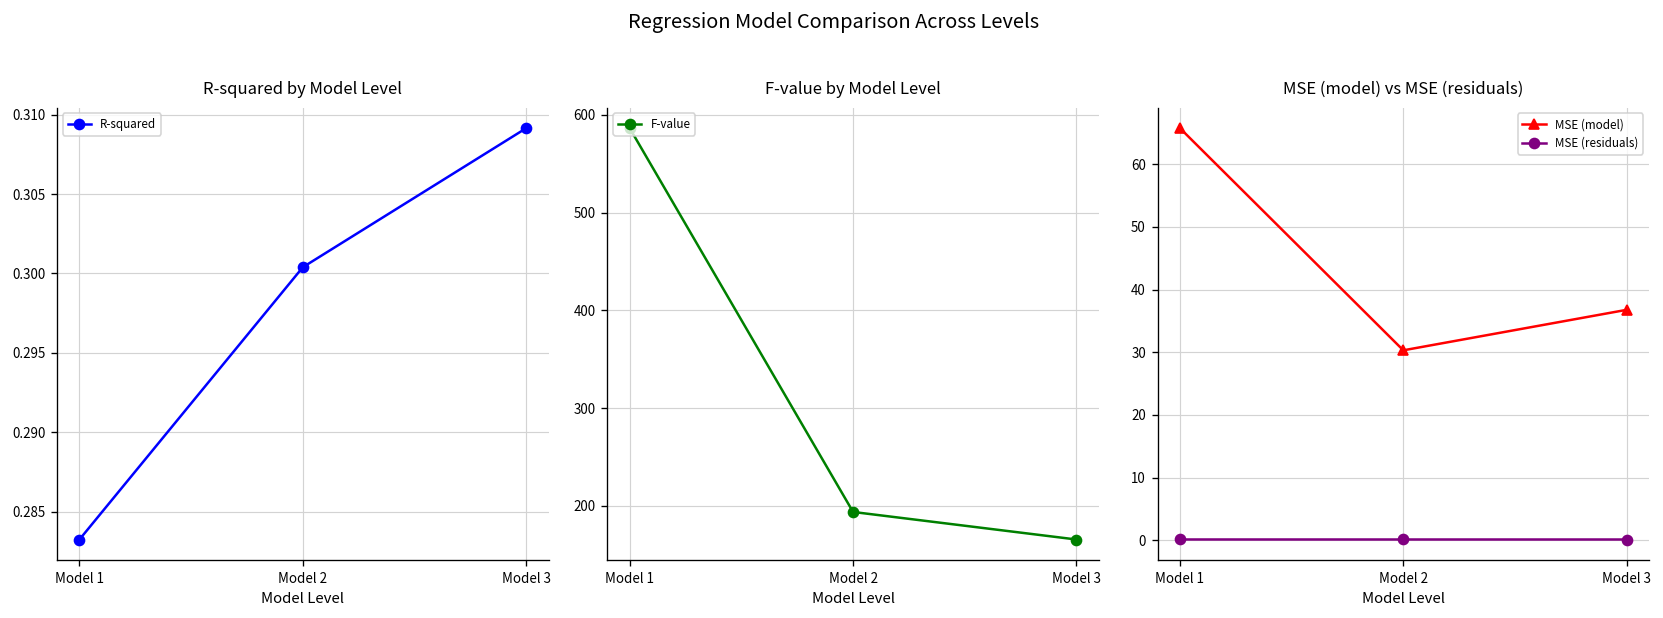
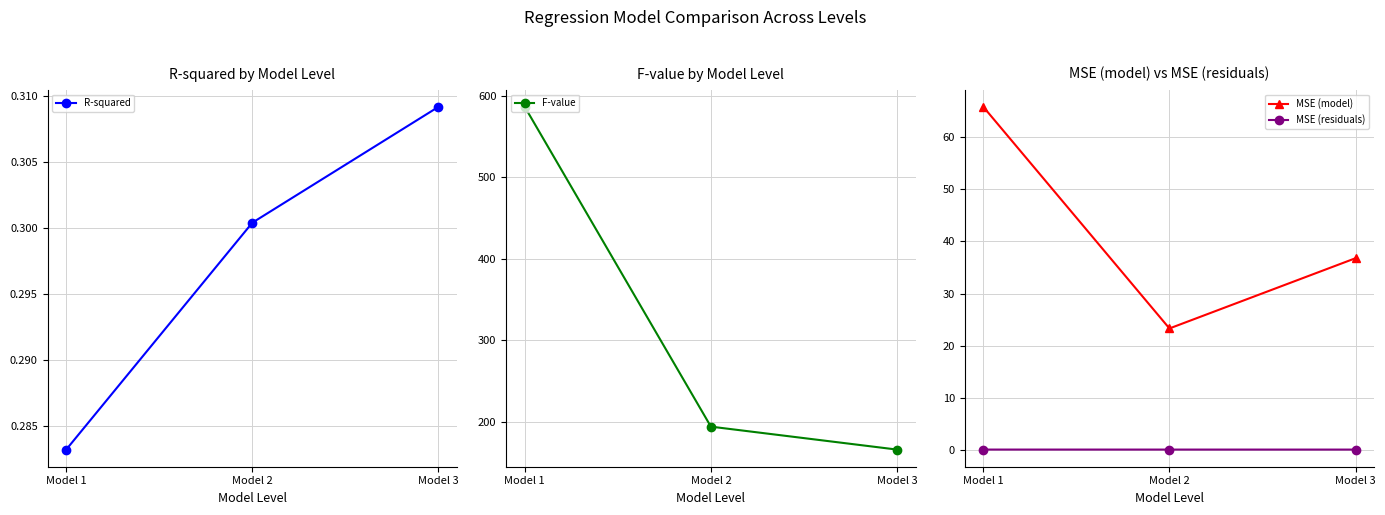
MSE (model) vs MSE (residuals), MSE (model), Model 2: 30 -> 23
